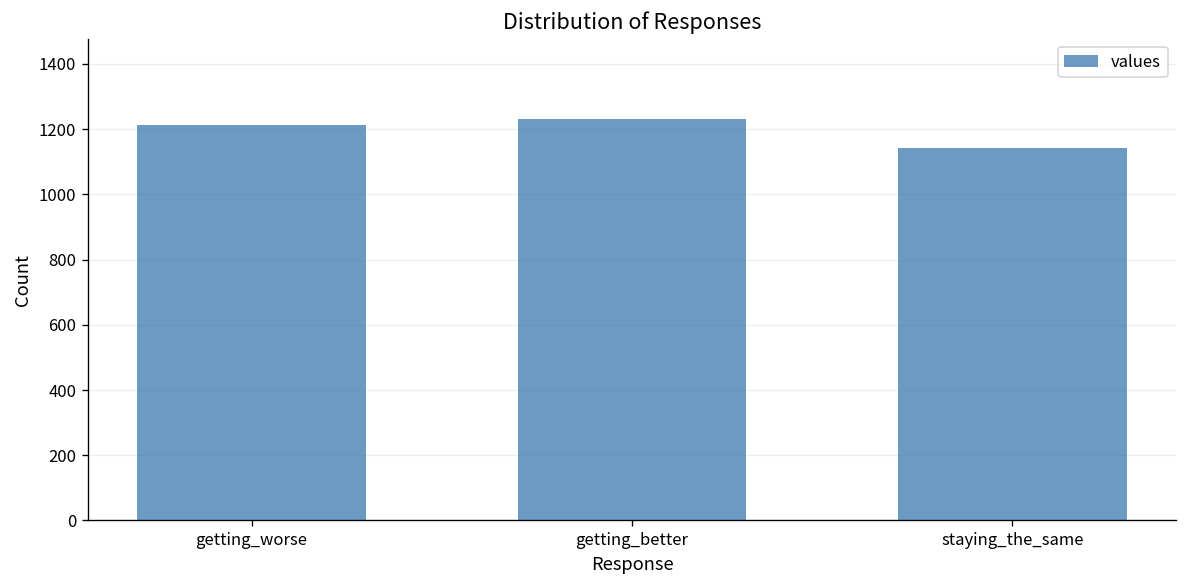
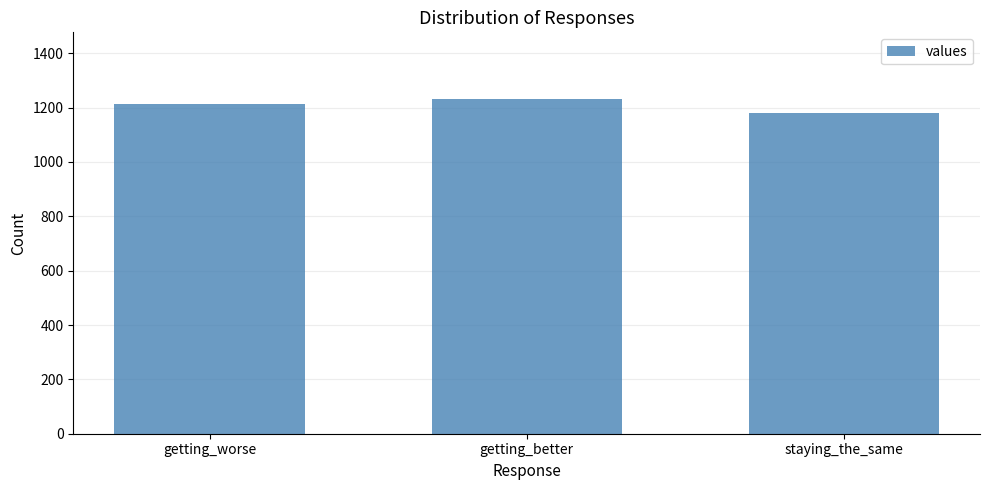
staying_the_same: 1140 -> 1180
